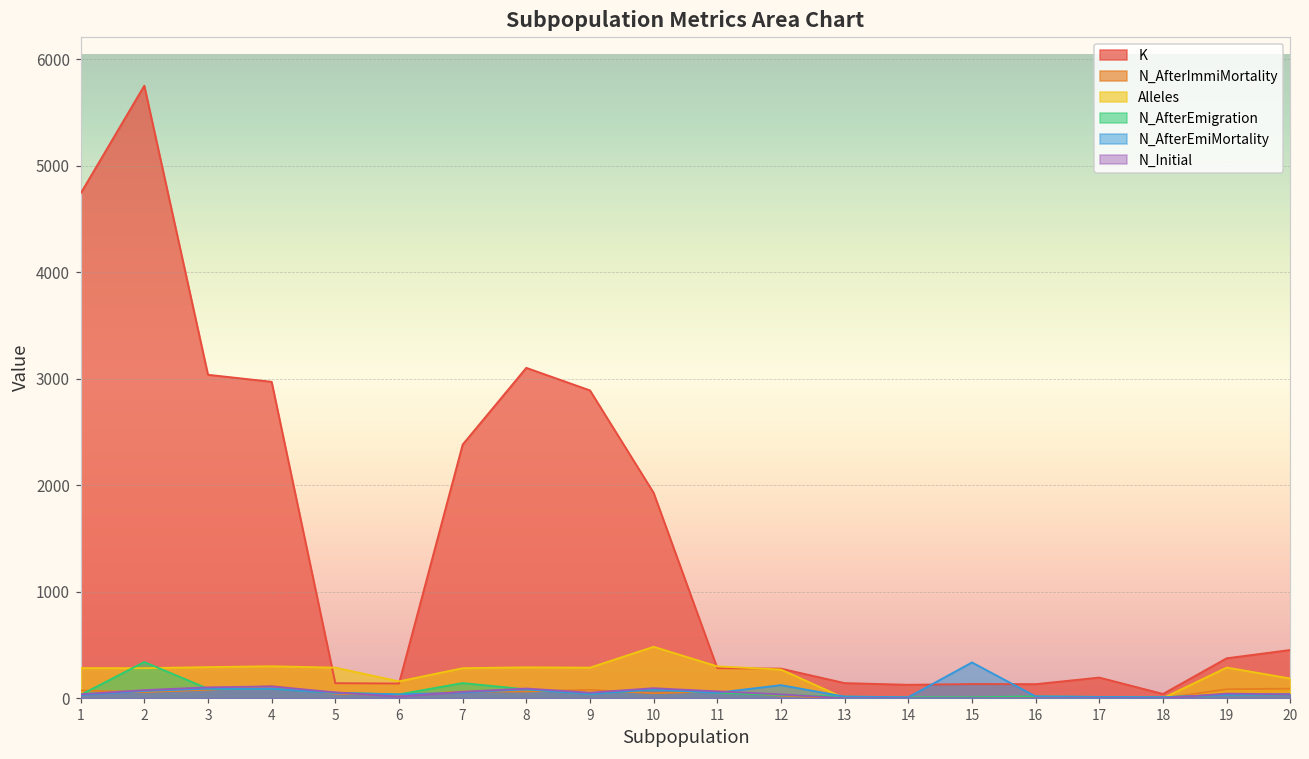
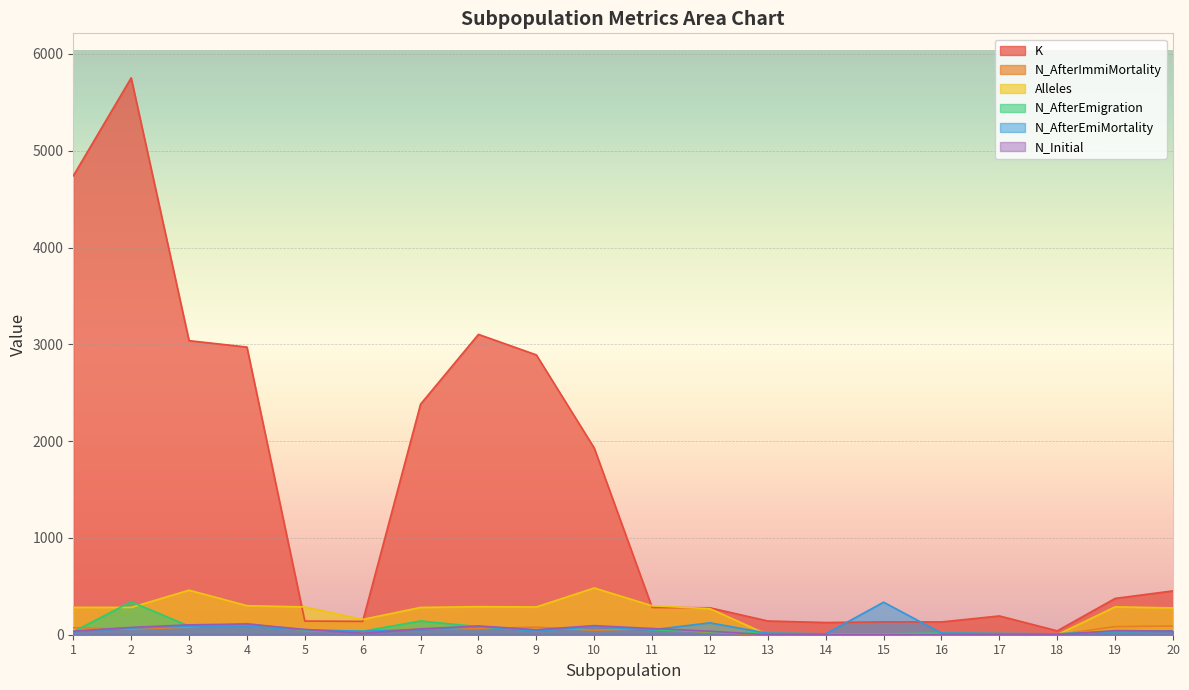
Alleles, 3: 300 -> 500
Alleles, 20: 200 -> 300
